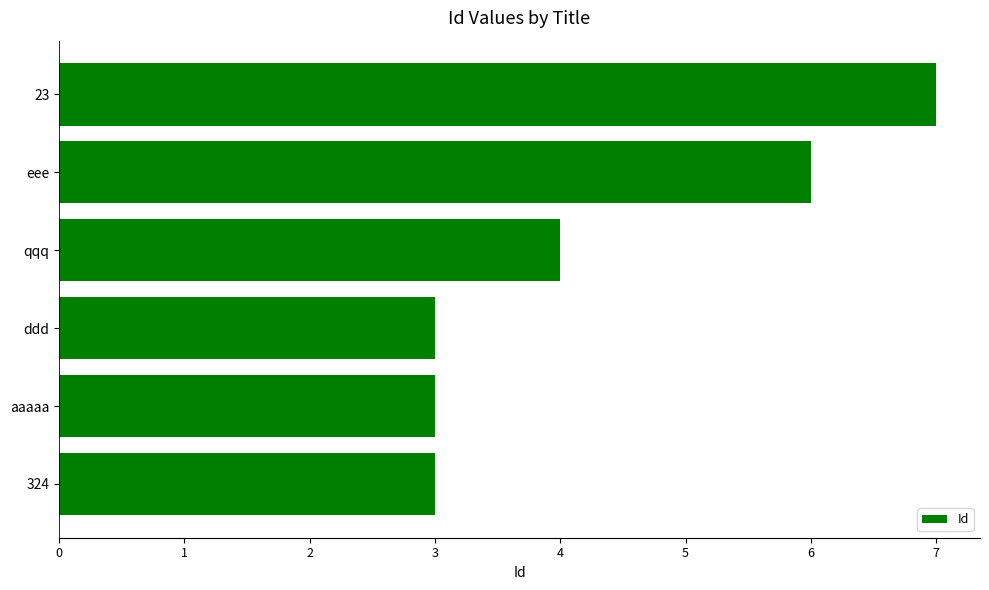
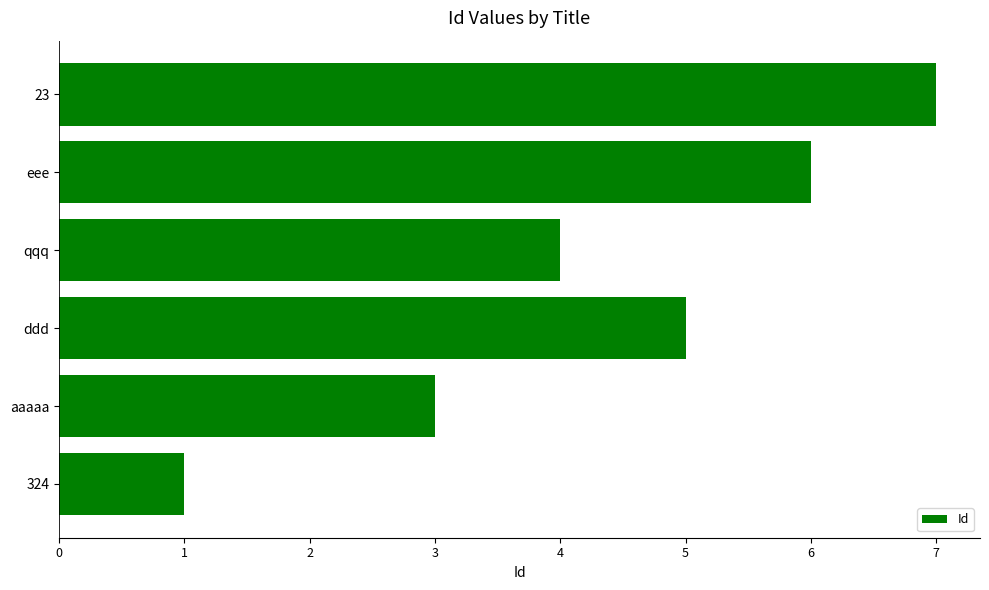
ddd: 3 -> 5
324: 3 -> 1
